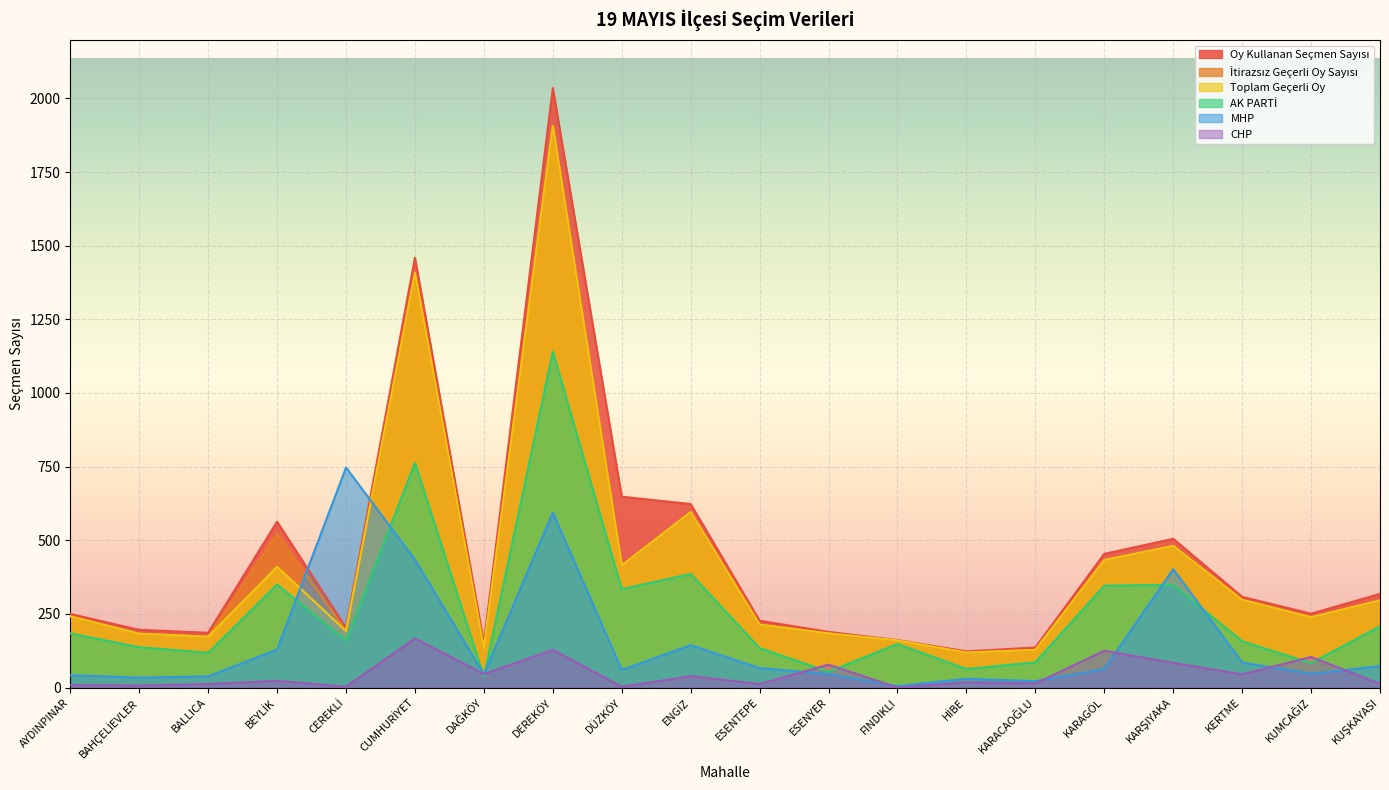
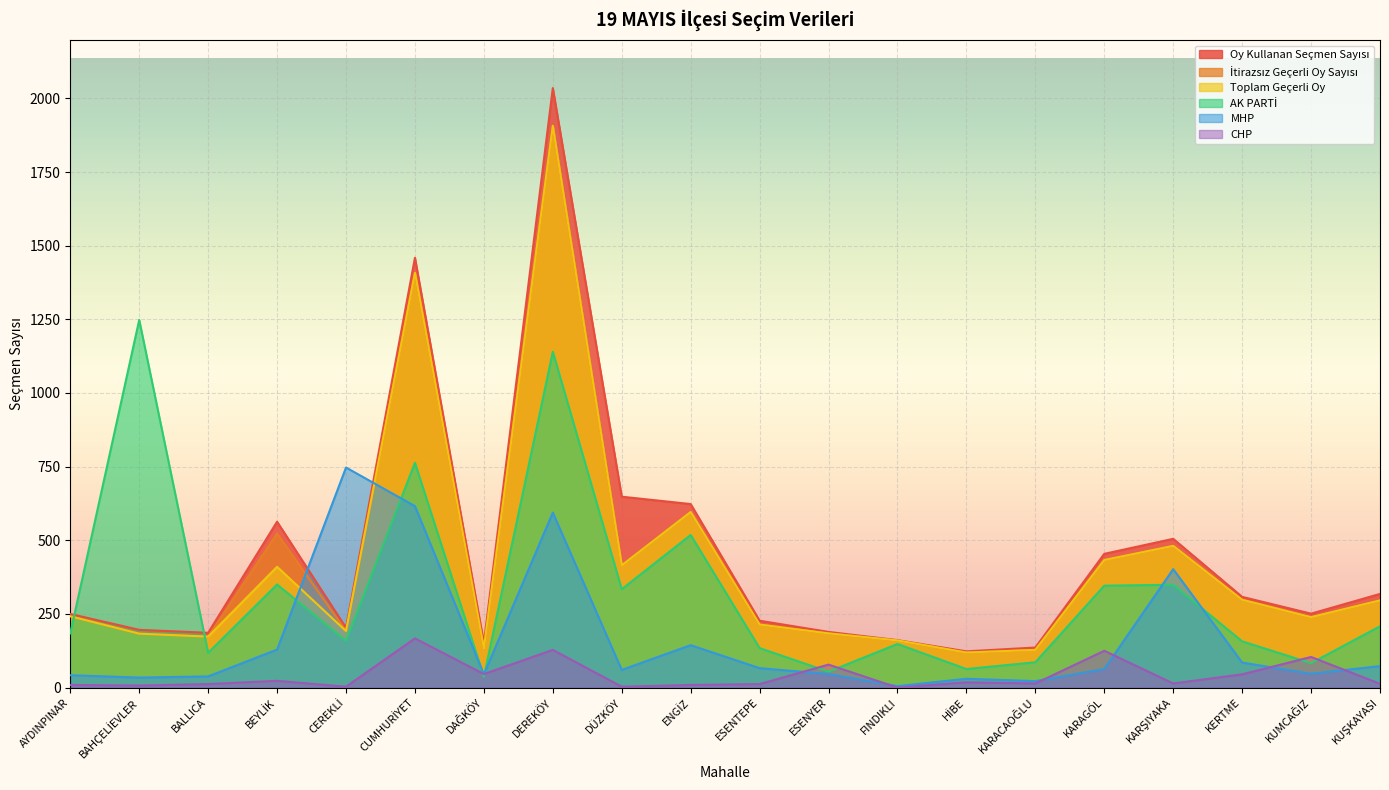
AK PARTİ, BAHÇELİEVLER: 140 -> 1250
MHP, CUMHURİYET: 430 -> 620
AK PARTİ, ENGİZ: 390 -> 520
CHP, ENGİZ: 40 -> 10
CHP, KARŞIYAKA: 80 -> 10
